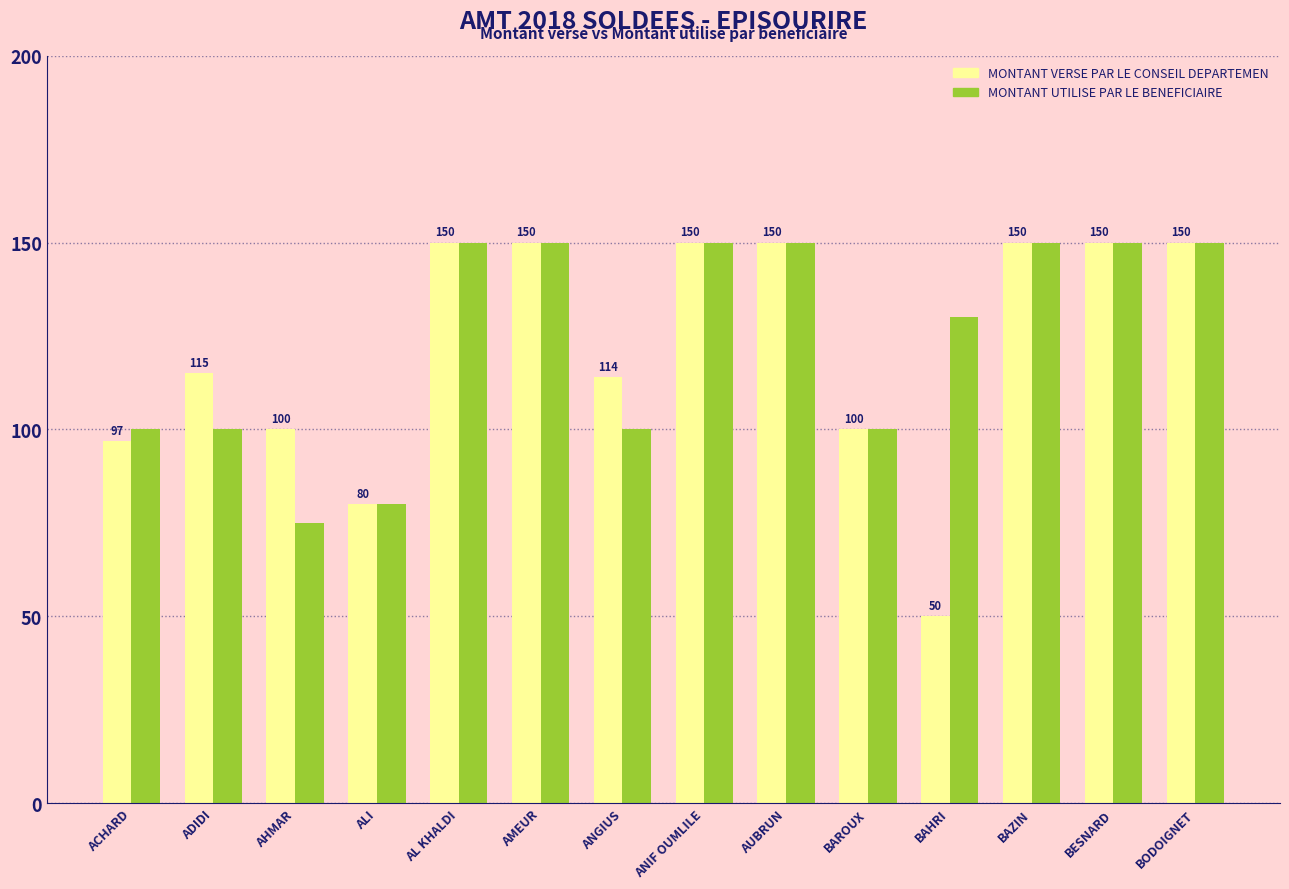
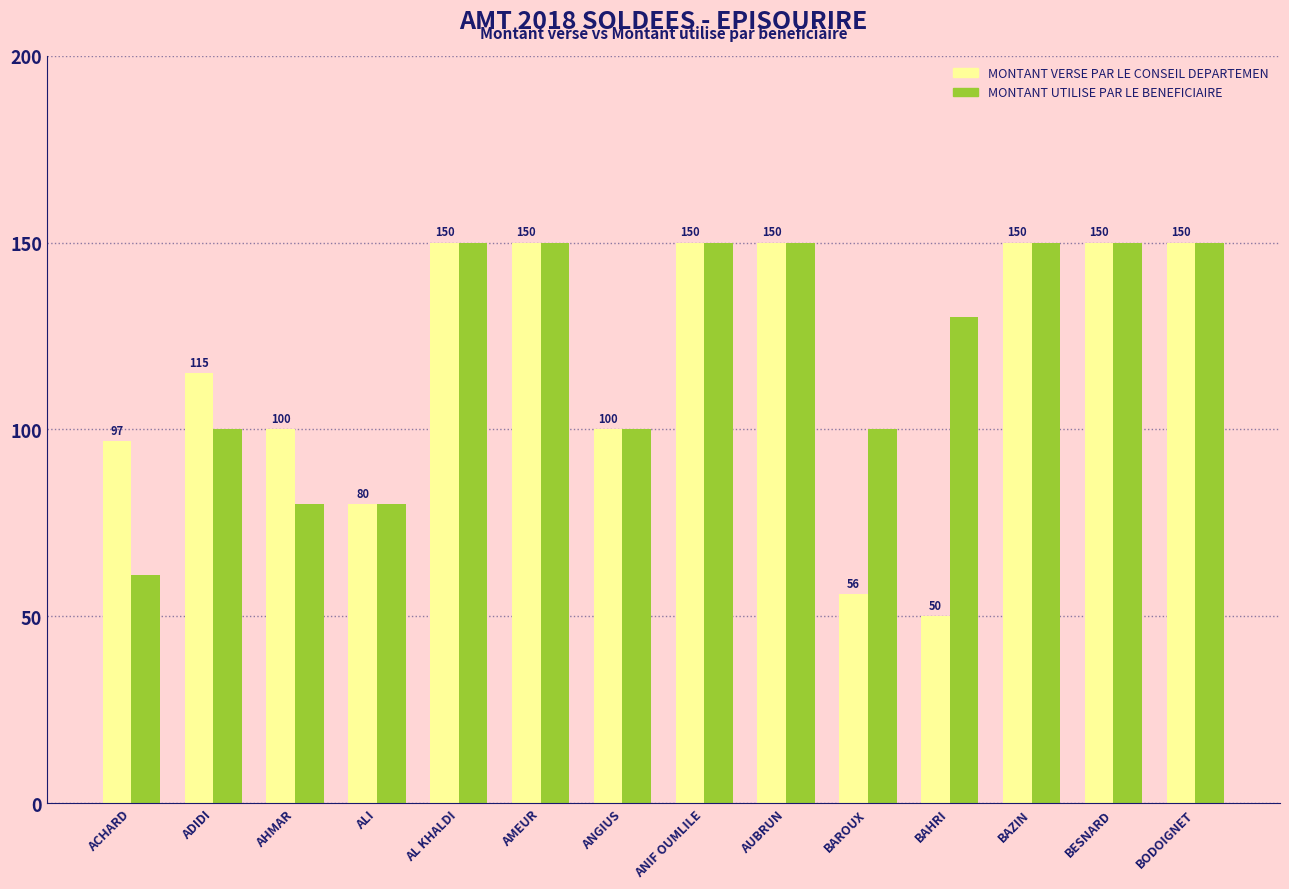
MONTANT UTILISE PAR LE BENEFICIAIRE, ACHARD: 100 -> 61
MONTANT UTILISE PAR LE BENEFICIAIRE, AHMAR: 75 -> 80
MONTANT VERSE PAR LE CONSEIL DEPARTEMEN, ANGIUS: 114 -> 100
MONTANT VERSE PAR LE CONSEIL DEPARTEMEN, BAROUX: 100 -> 56
